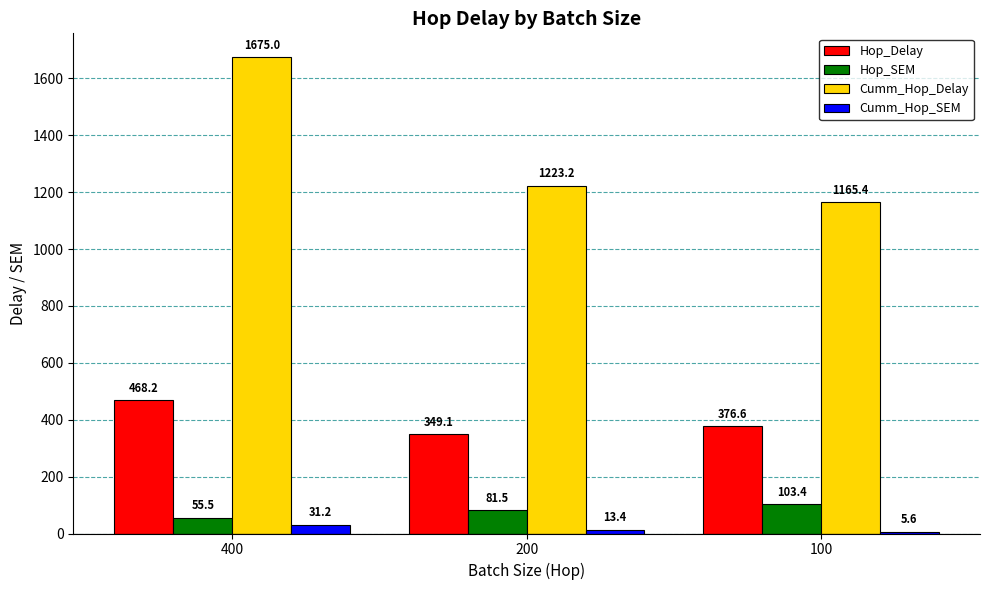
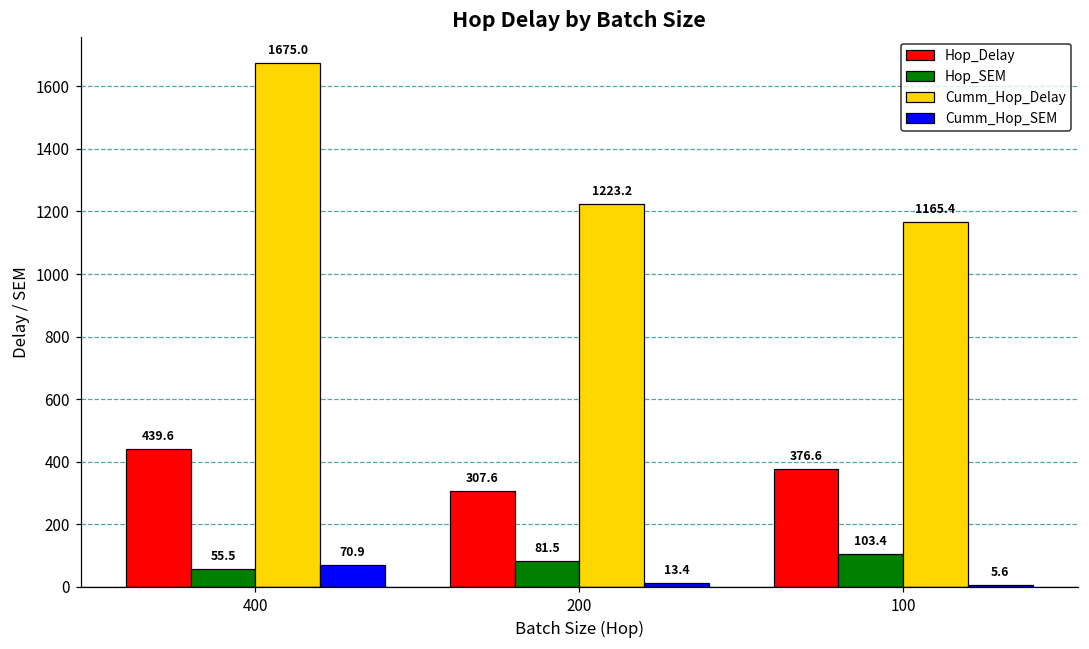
Hop_Delay, 400: 468.2 -> 439.6
Cumm_Hop_SEM, 400: 31.2 -> 70.9
Hop_Delay, 200: 349.1 -> 307.6
